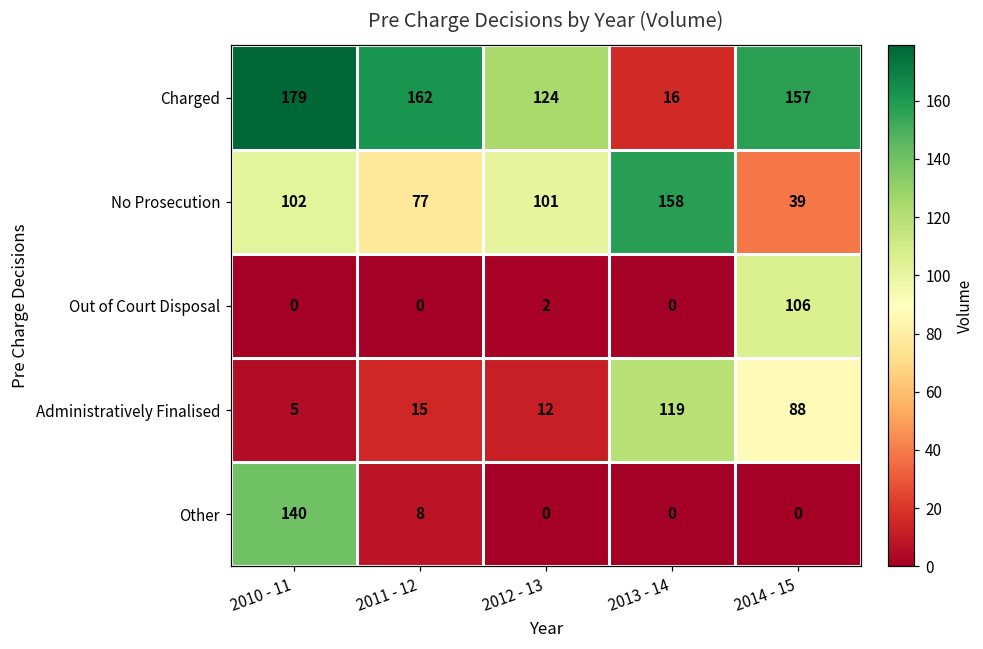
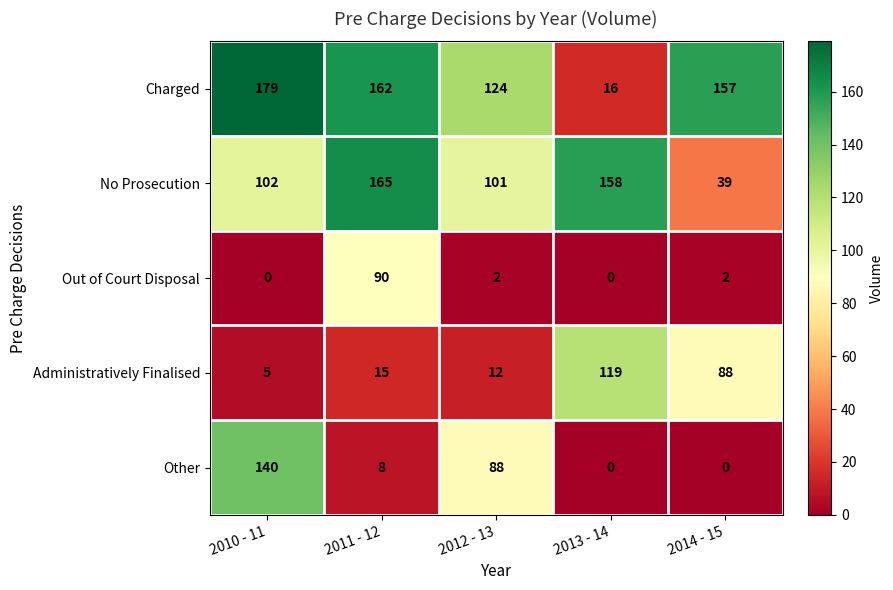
No Prosecution, 2011 - 12: 77 -> 165
Out of Court Disposal, 2011 - 12: 0 -> 90
Out of Court Disposal, 2014 - 15: 106 -> 2
Other, 2012 - 13: 0 -> 88
